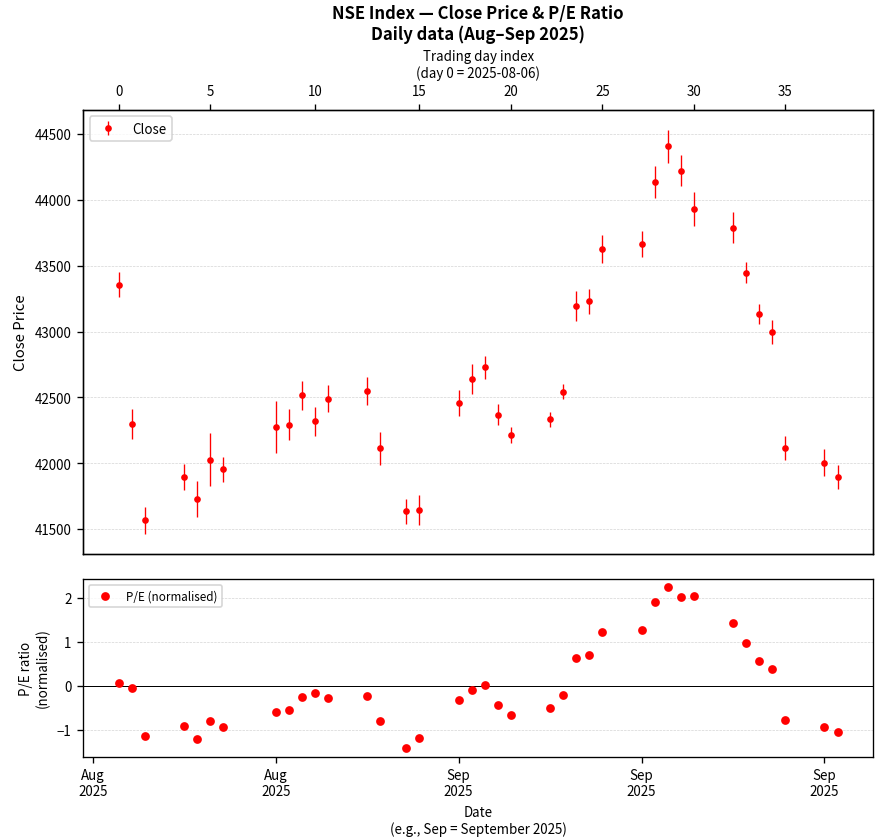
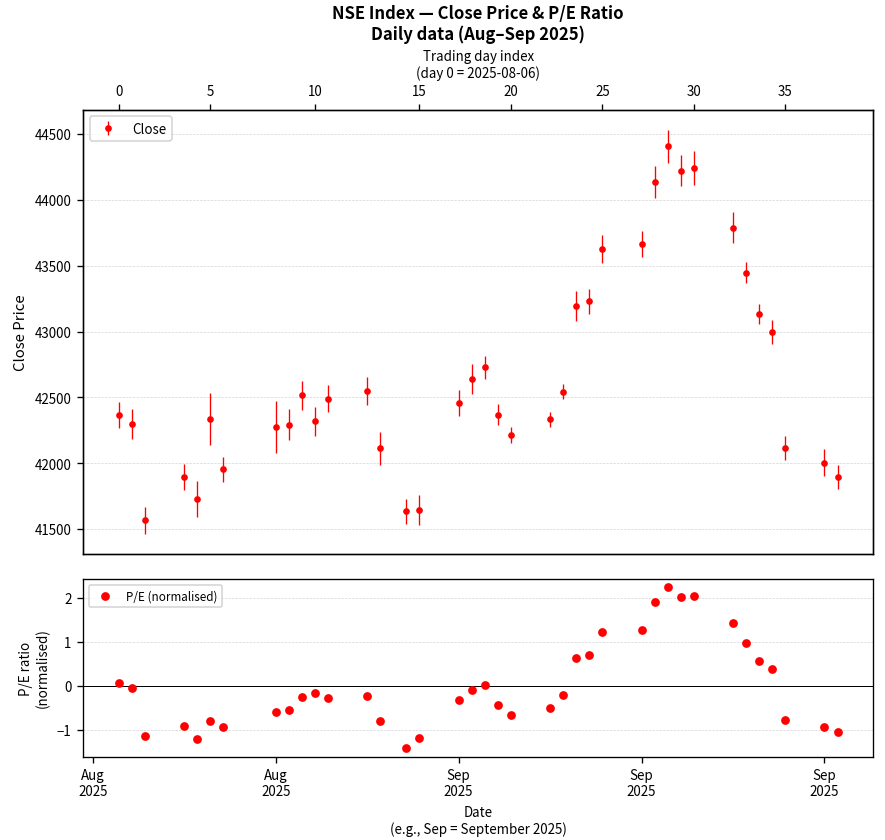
NSE Index — Close Price & P/E Ratio Daily data (Aug–Sep 2025), 0: 43360 -> 42370
NSE Index — Close Price & P/E Ratio Daily data (Aug–Sep 2025), 5: 42030 -> 42340
NSE Index — Close Price & P/E Ratio Daily data (Aug–Sep 2025), 30: 43930 -> 44250
